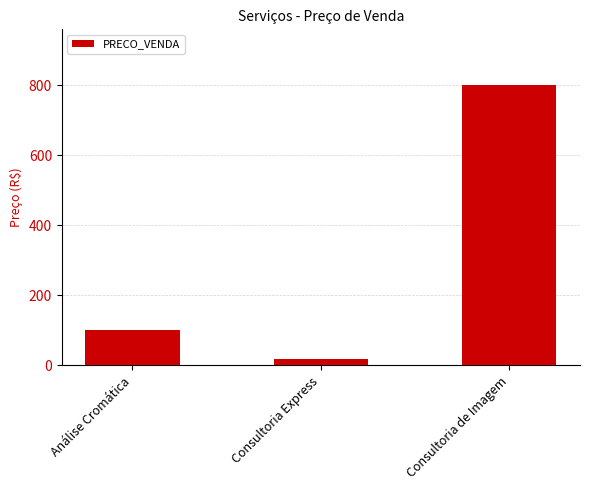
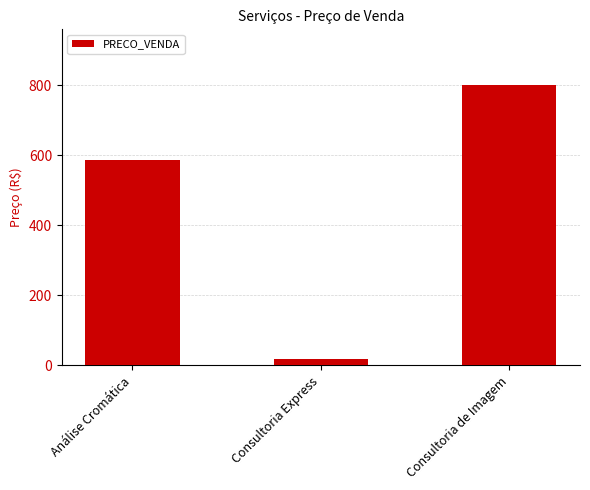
Análise Cromática: 100 -> 590
